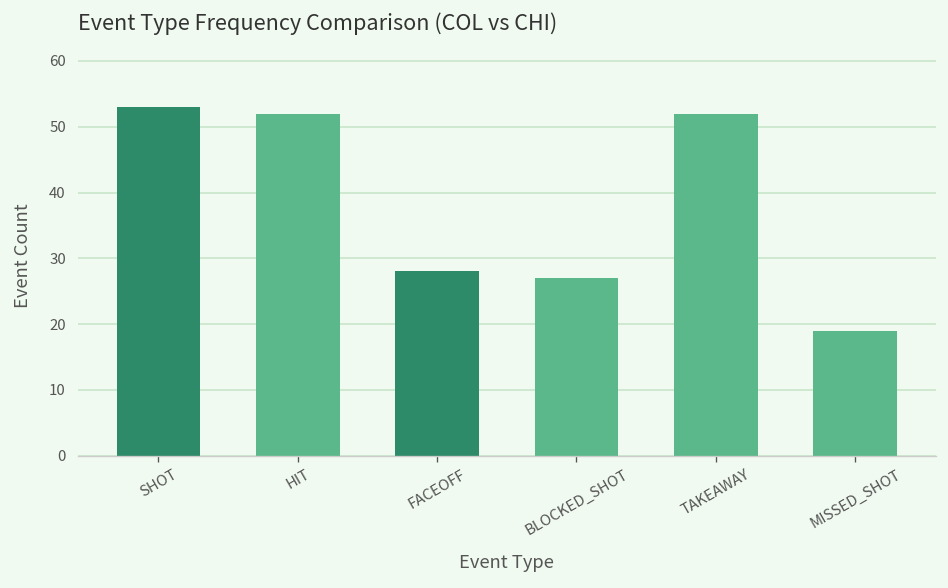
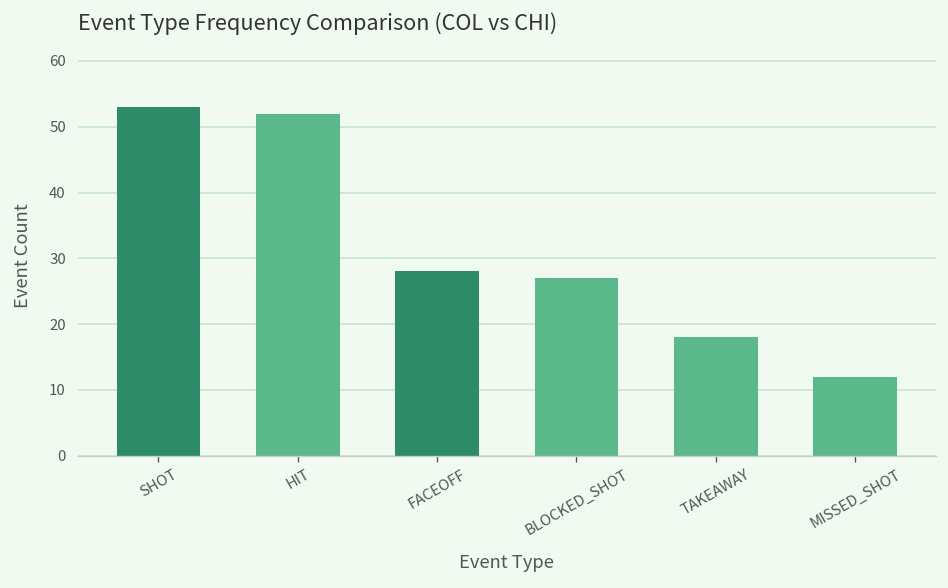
TAKEAWAY: 52 -> 18
MISSED_SHOT: 19 -> 12
